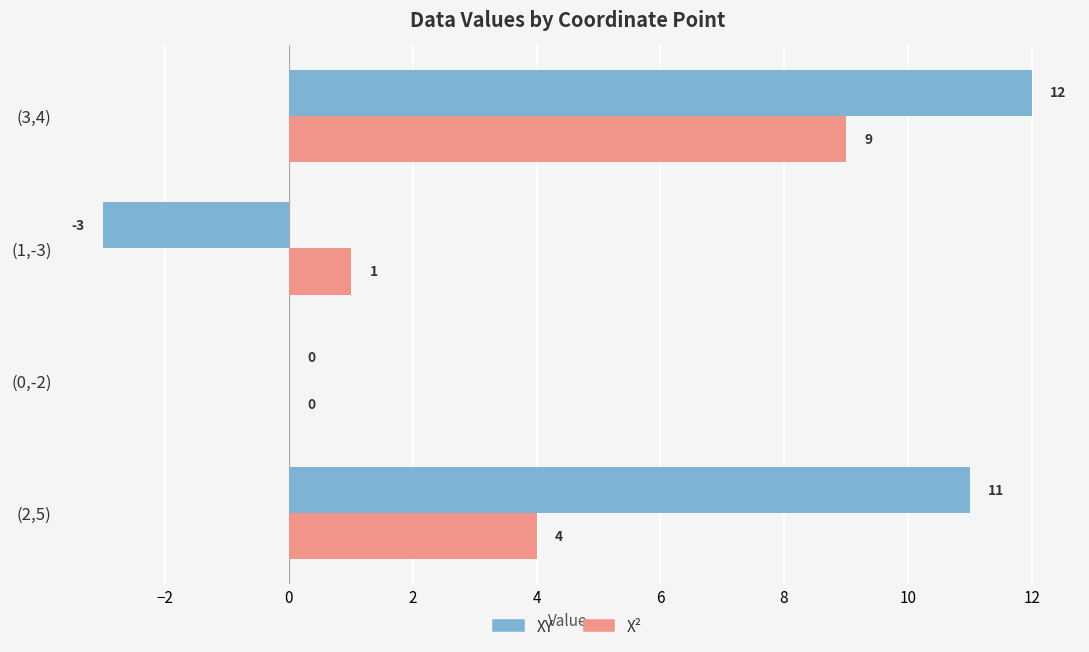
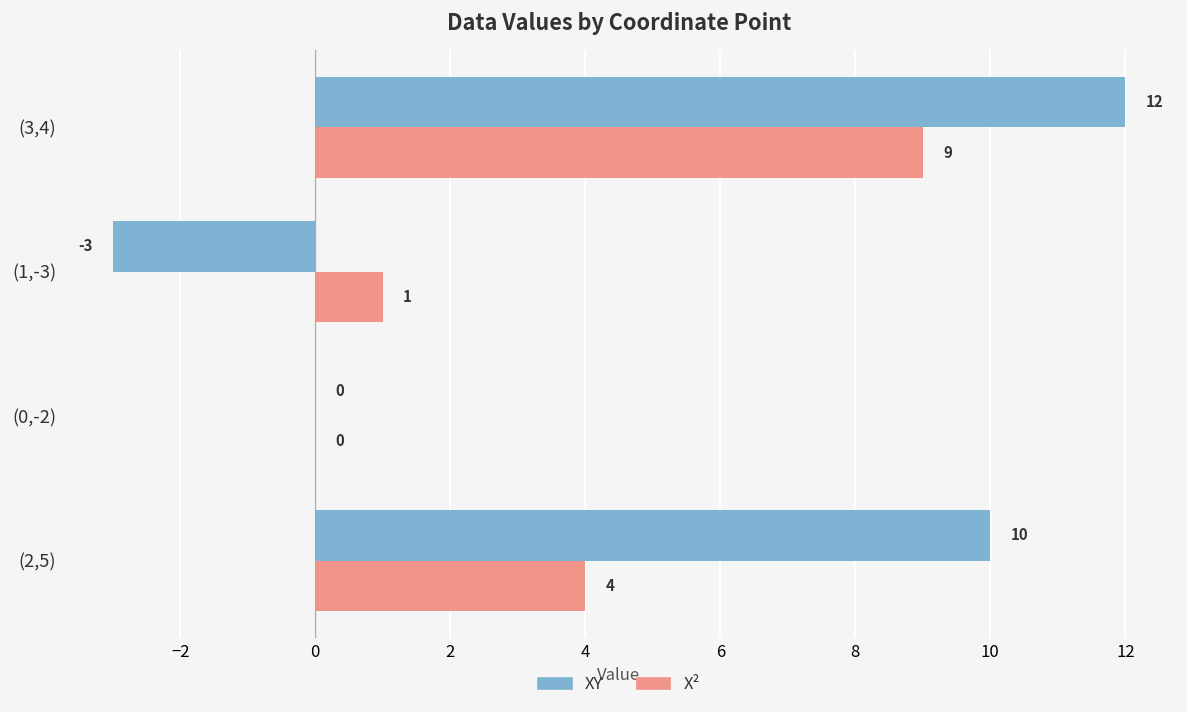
XY, (2,5): 11 -> 10
